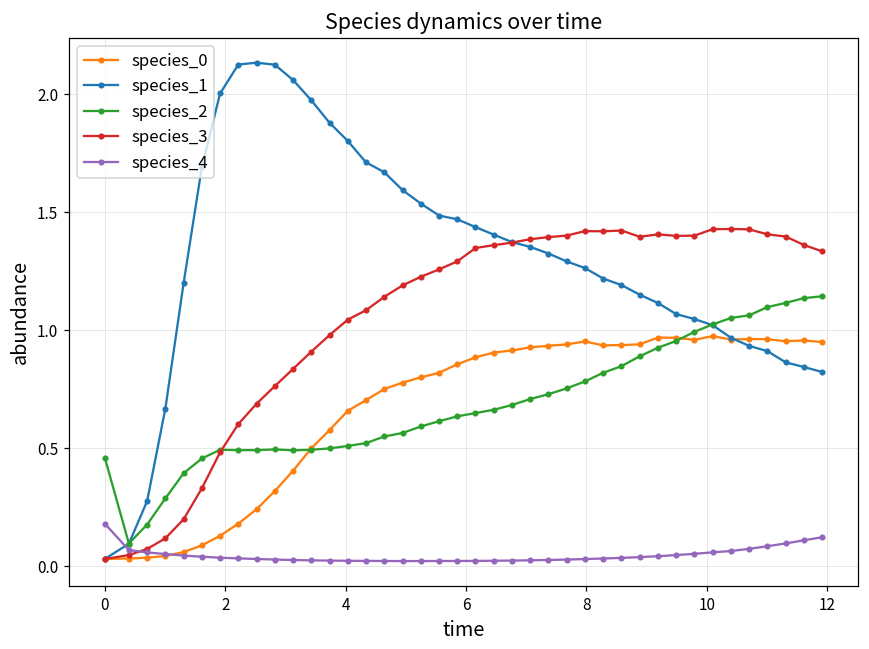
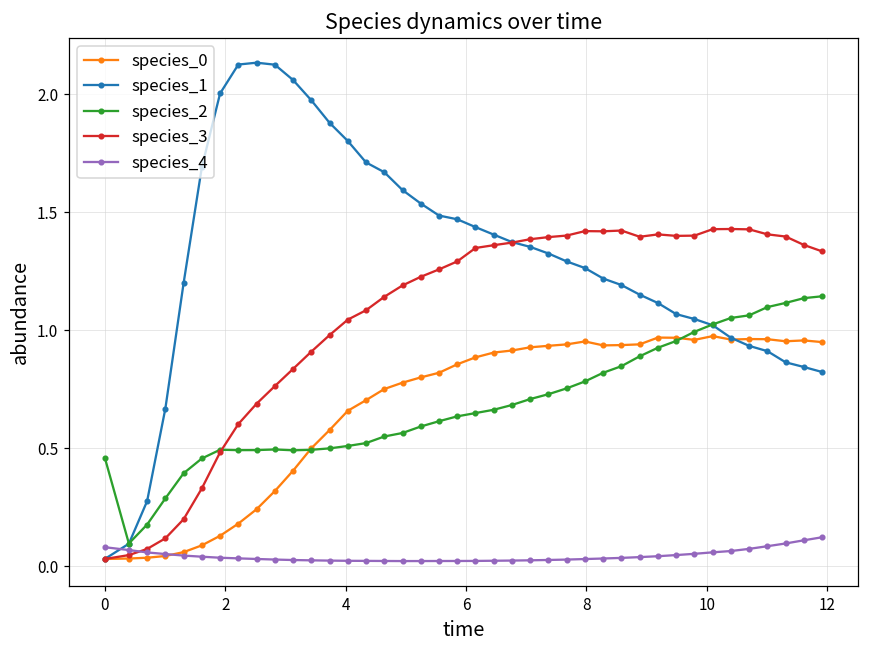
species_4, 0: 0.18 -> 0.08
